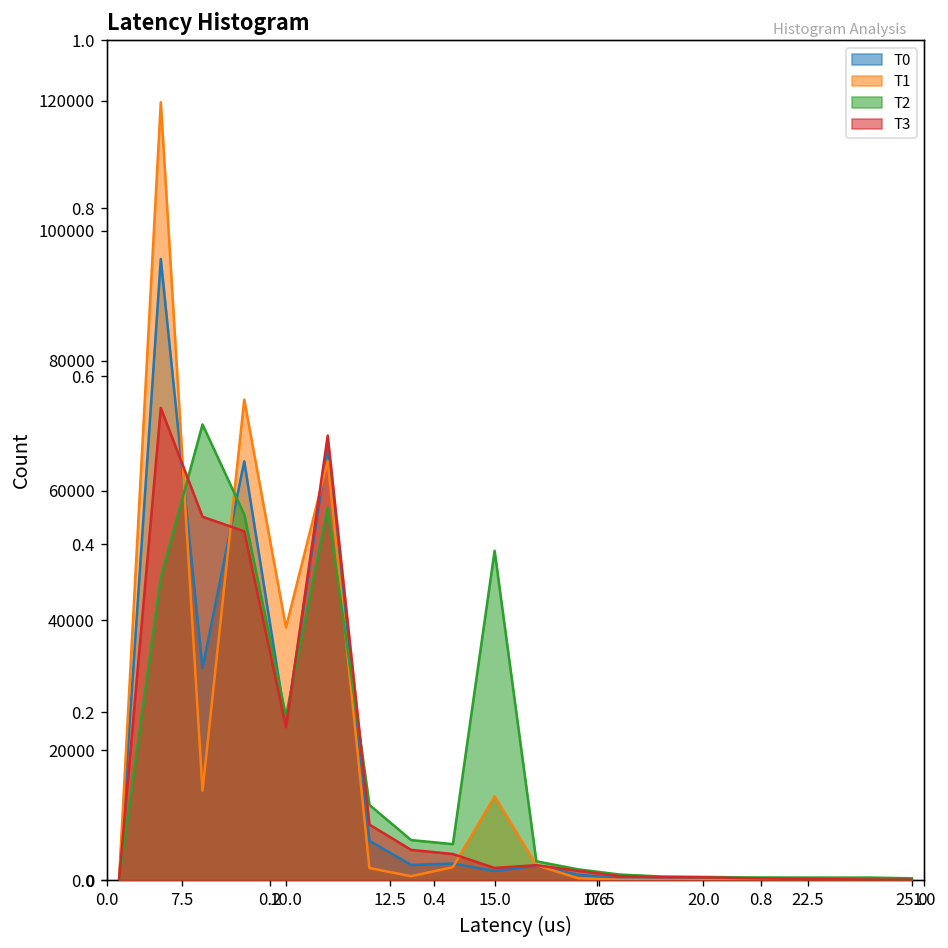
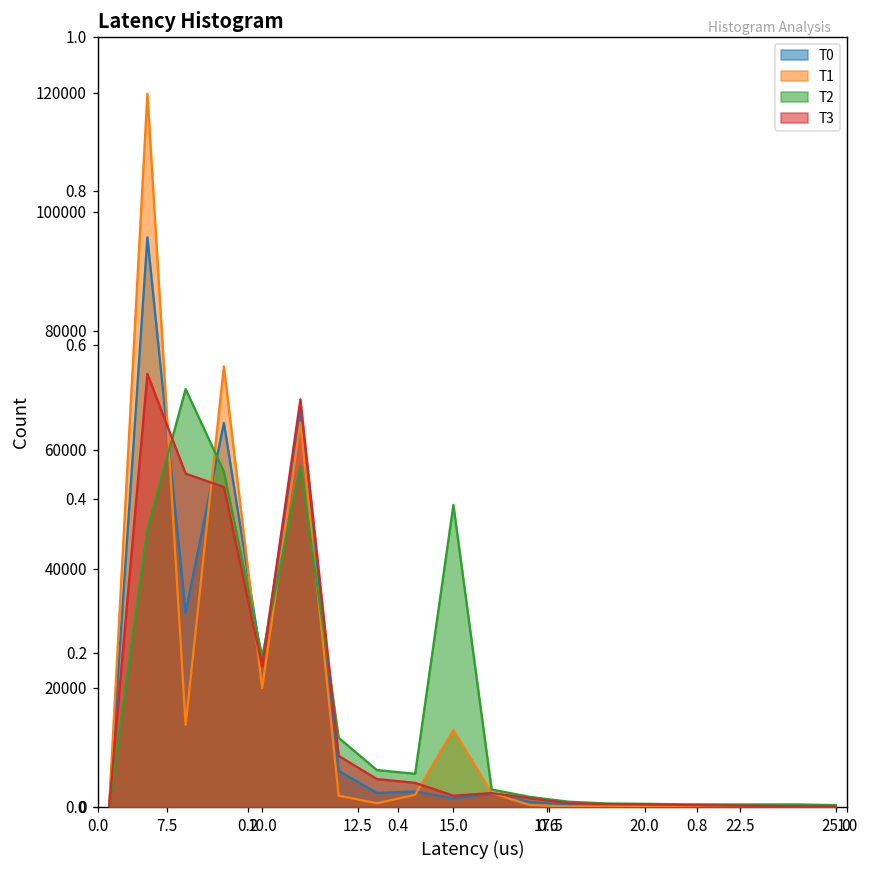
T1, 10.0: 39000 -> 20000
